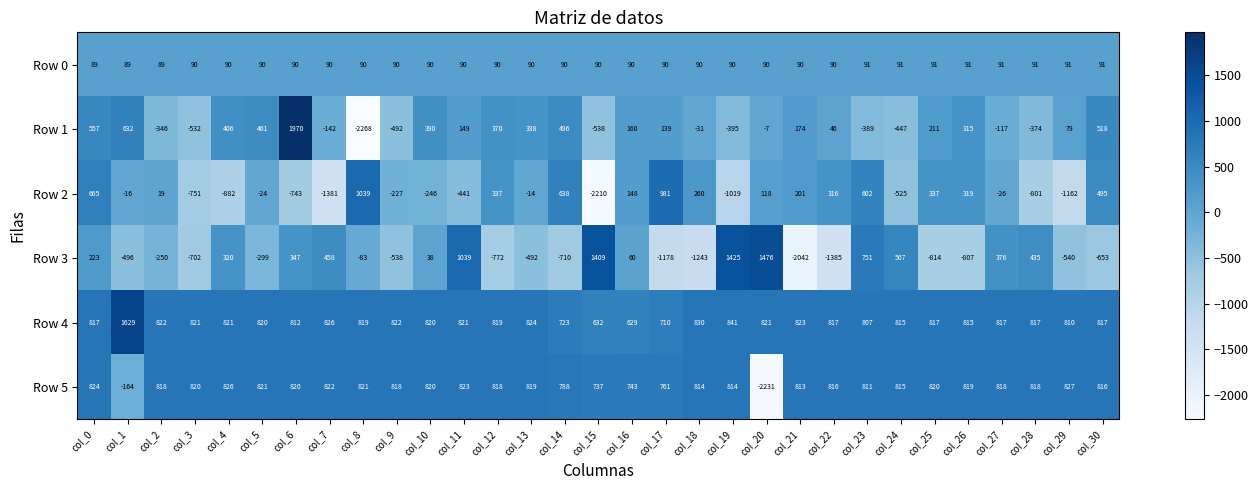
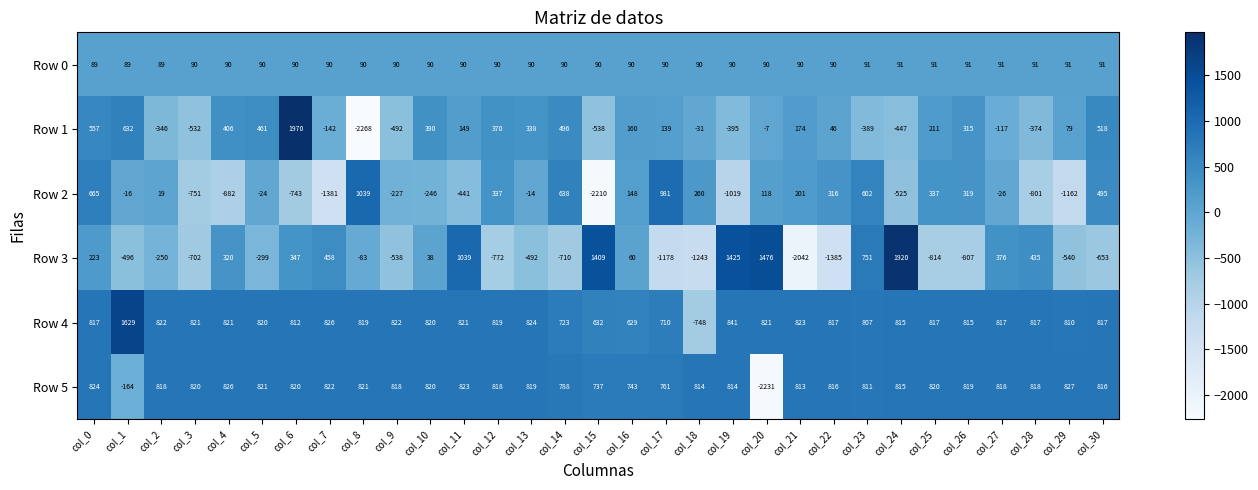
Row 3, col_24: 567 -> 1920
Row 4, col_18: 830 -> -748
